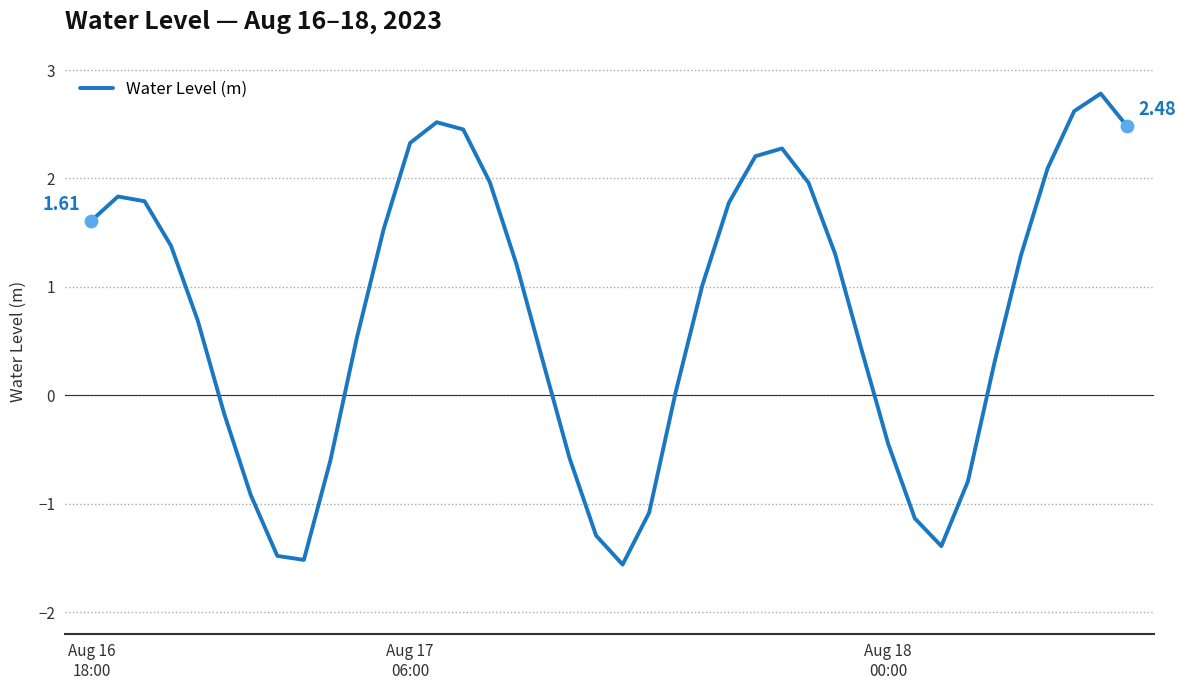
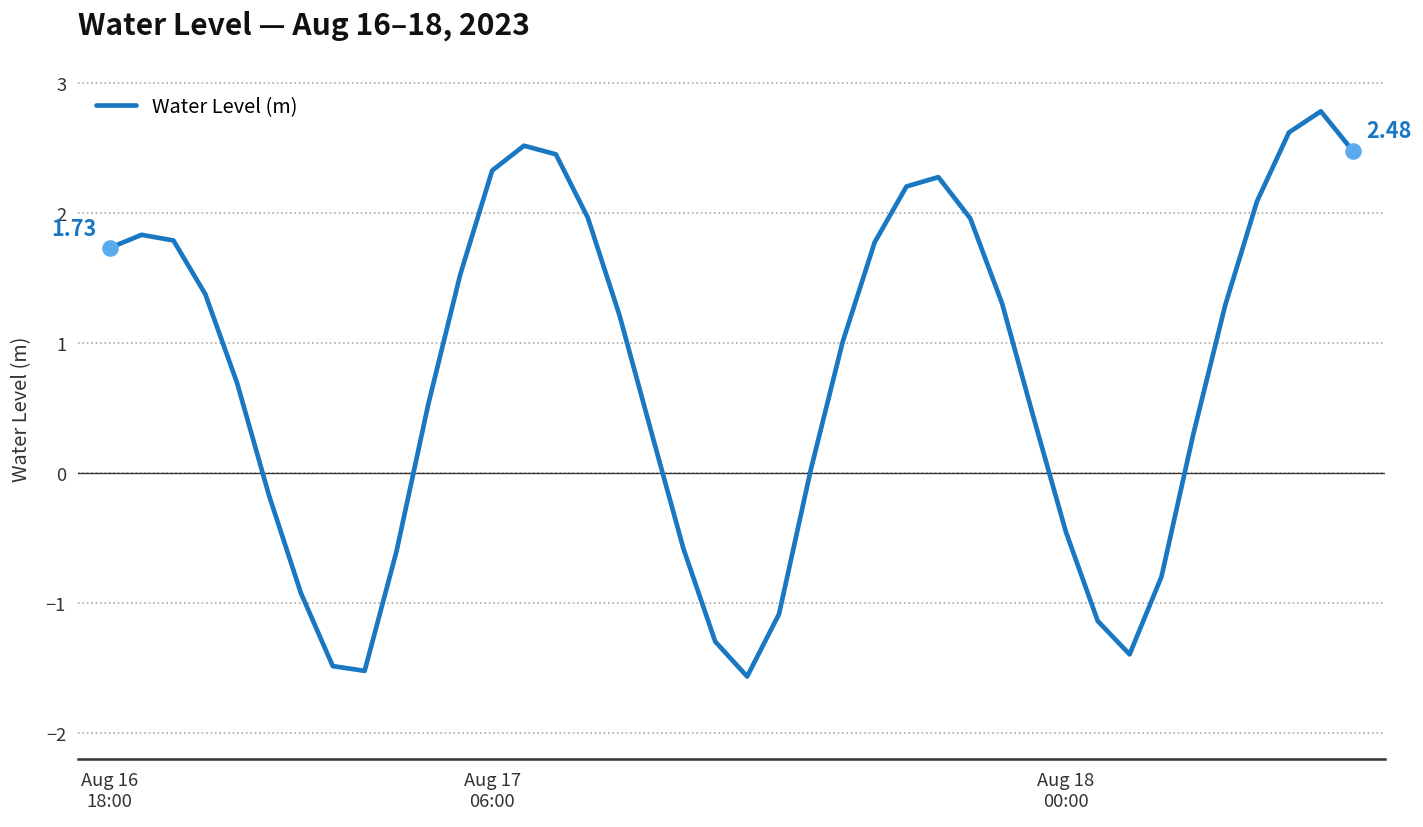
Water Level (m), Aug 16 18:00: 1.61 -> 1.73
